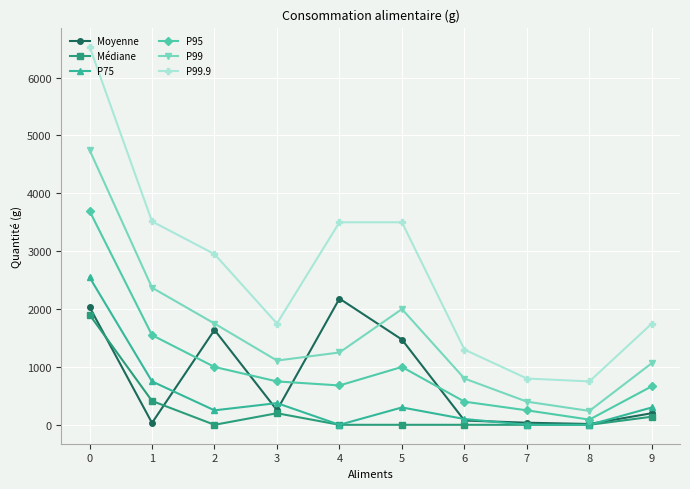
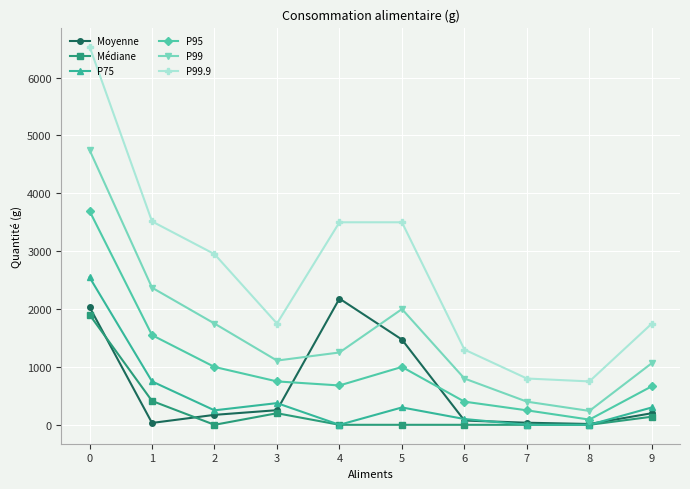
Moyenne, 2: 1600 -> 200
